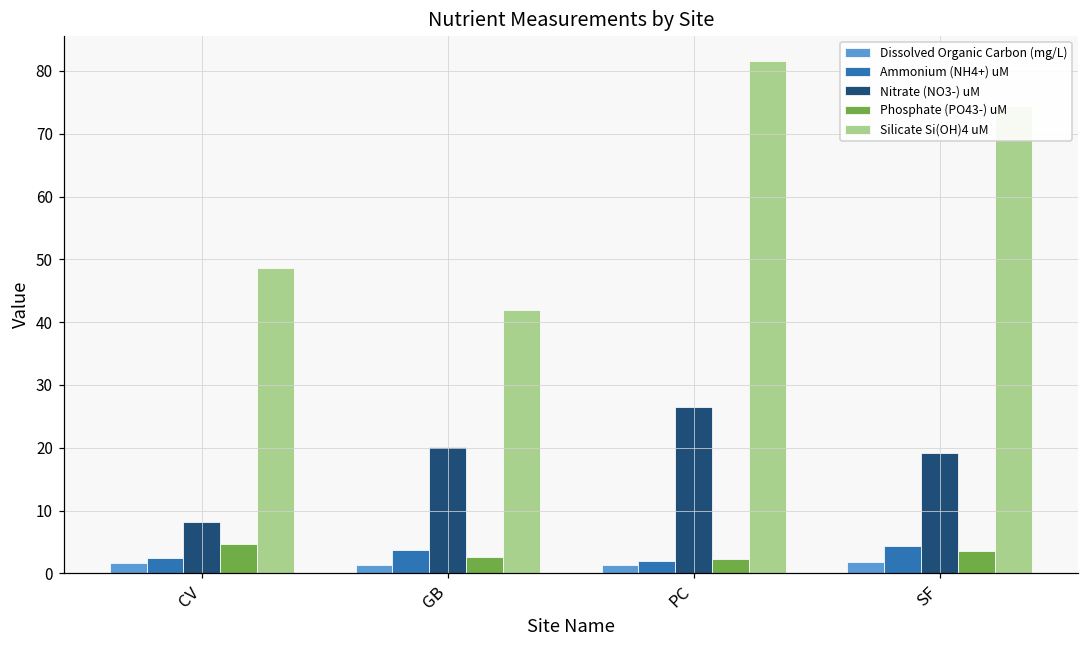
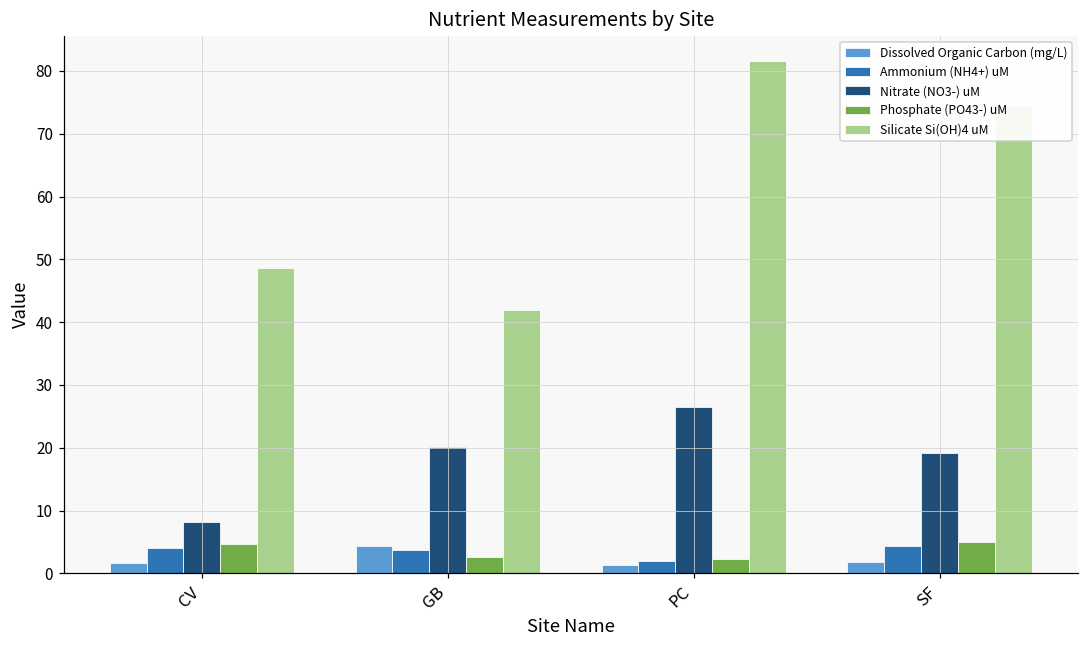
Ammonium (NH4+) uM, CV: 2 -> 4
Dissolved Organic Carbon (mg/L), GB: 1 -> 4
Phosphate (PO43-) uM, SF: 4 -> 5
